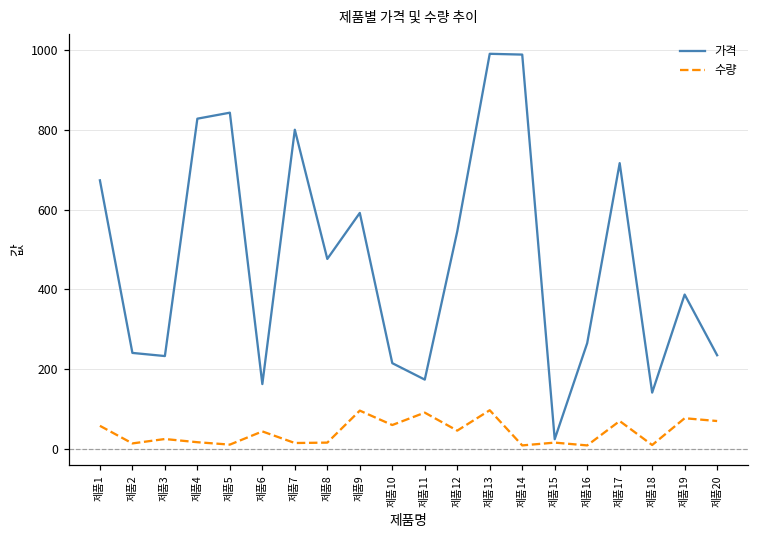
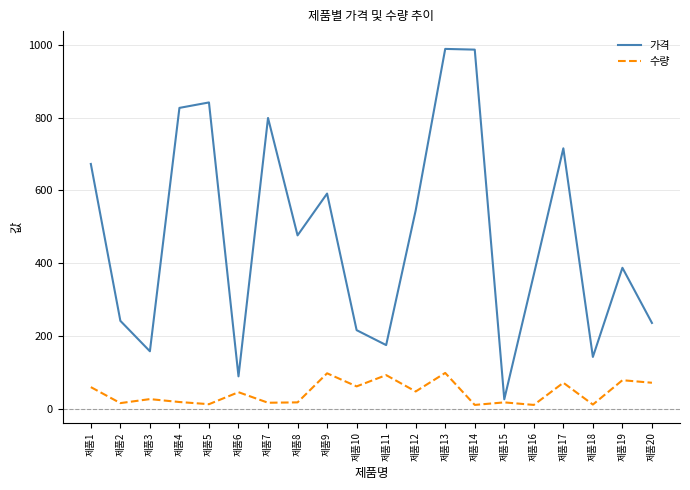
가격, 제품3: 230 -> 160
가격, 제품6: 160 -> 90
가격, 제품16: 270 -> 370
